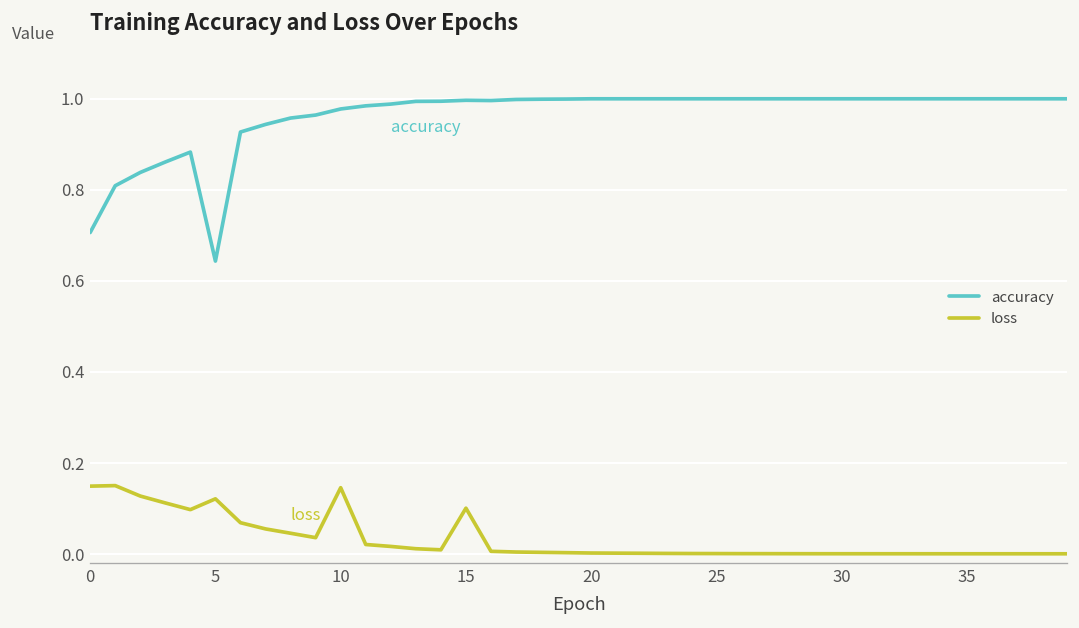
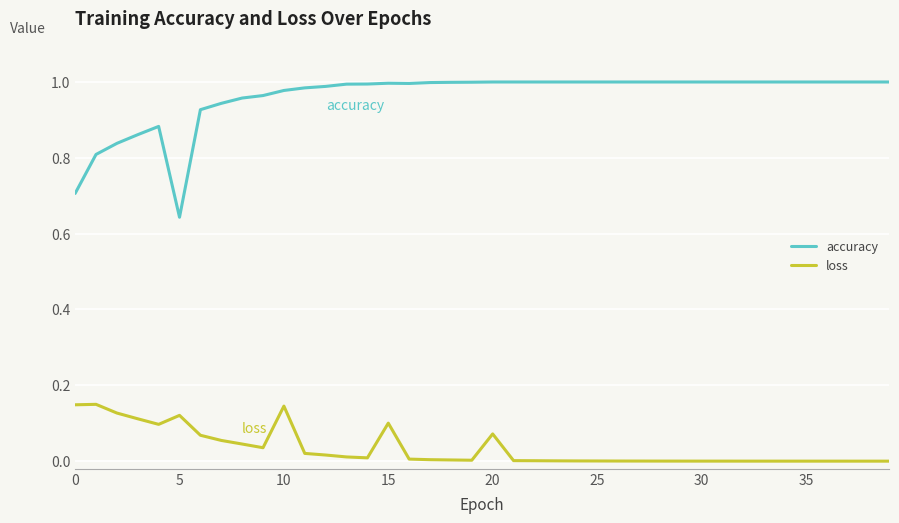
loss, 20: 0.00 -> 0.07
